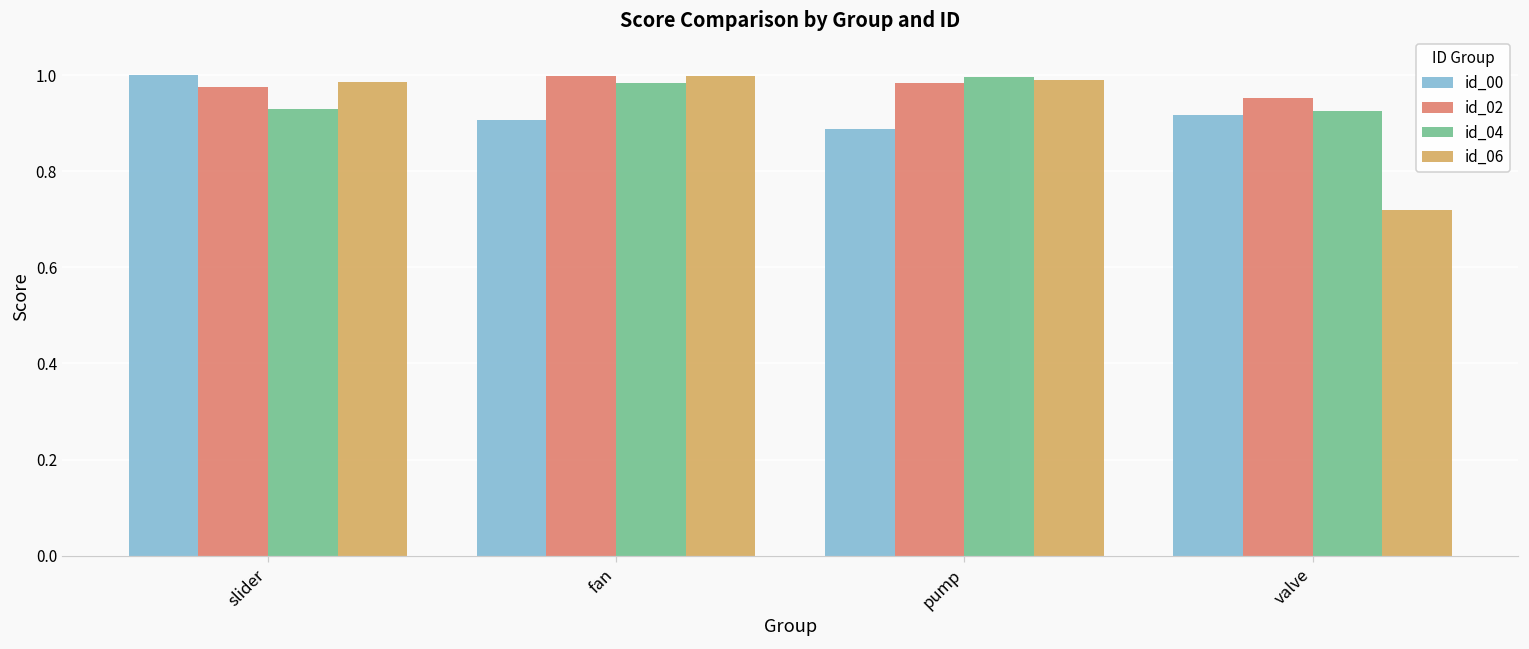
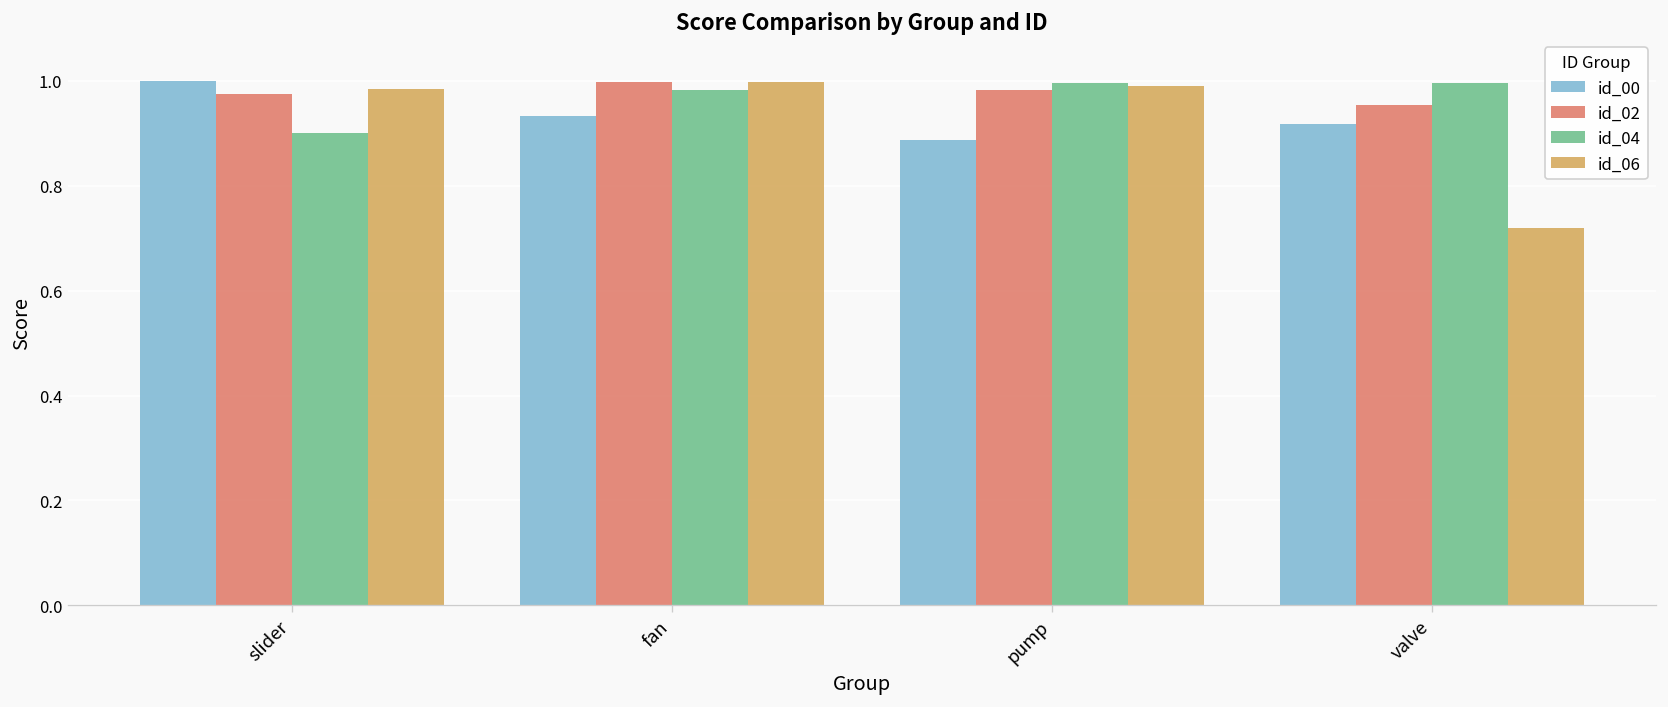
id_04, slider: 0.93 -> 0.90
id_00, fan: 0.91 -> 0.93
id_04, valve: 0.93 -> 1.00
